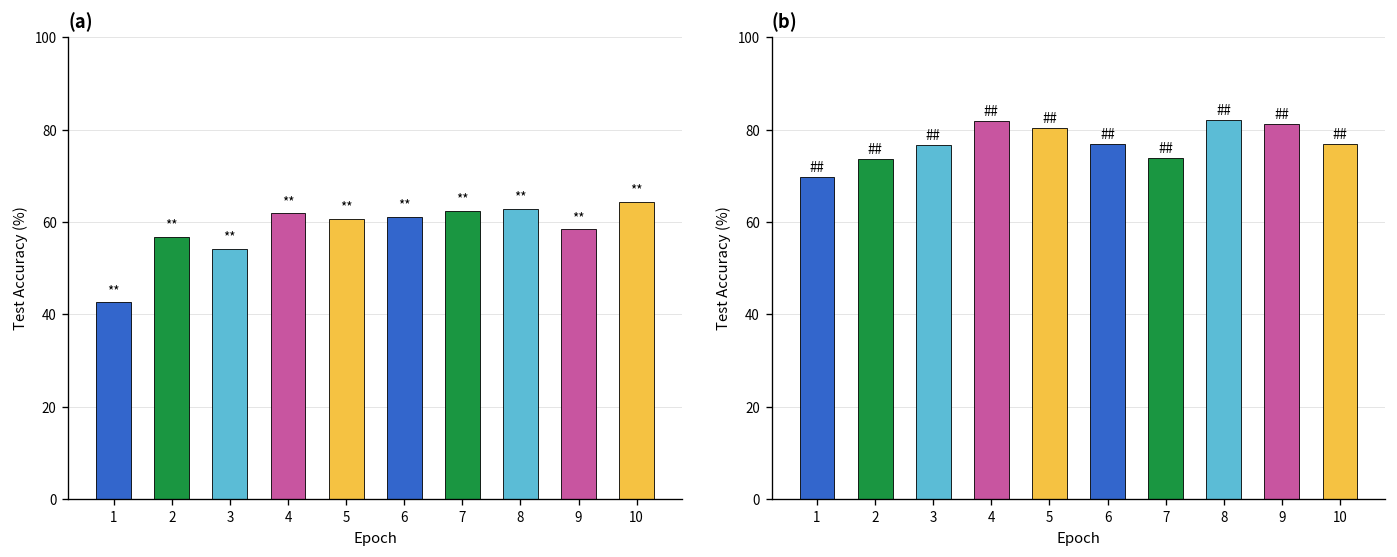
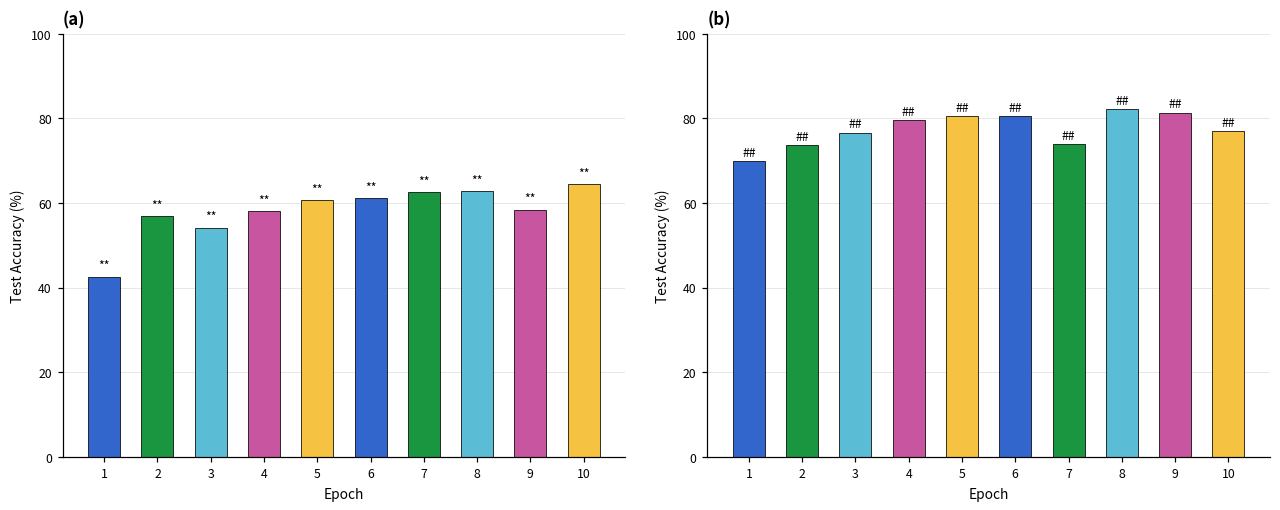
(a), 4: 62 -> 58
(b), 4: 82 -> 80
(b), 6: 77 -> 80
